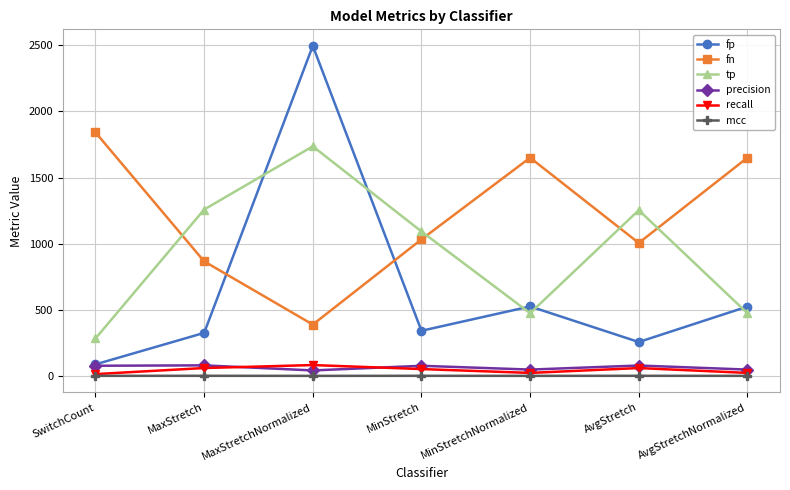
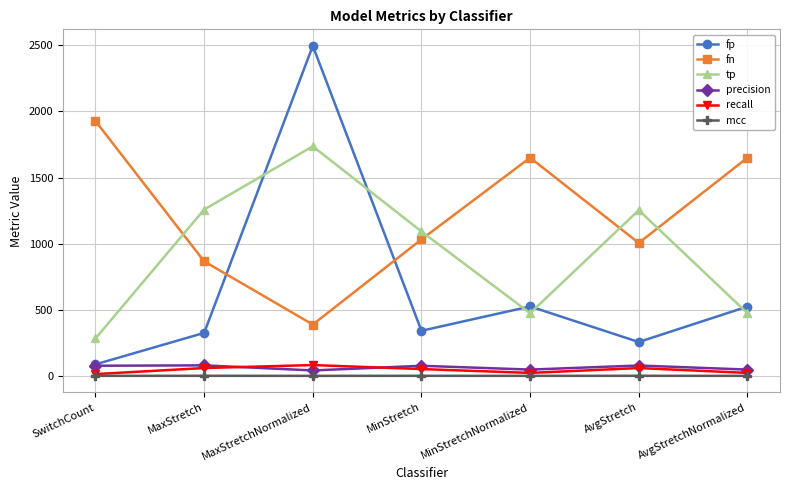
fn, SwitchCount: 1840 -> 1930
